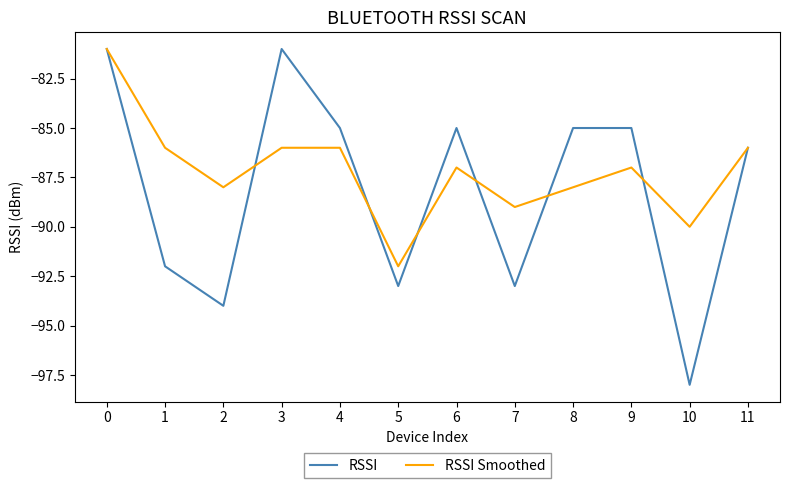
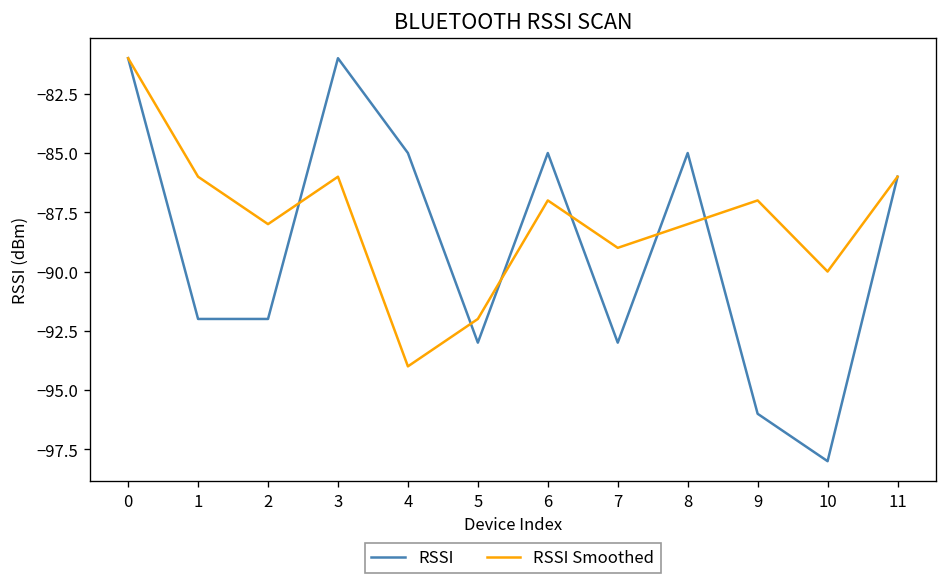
RSSI, 2: -94 -> -92
RSSI Smoothed, 4: -86 -> -94
RSSI, 9: -85 -> -96
